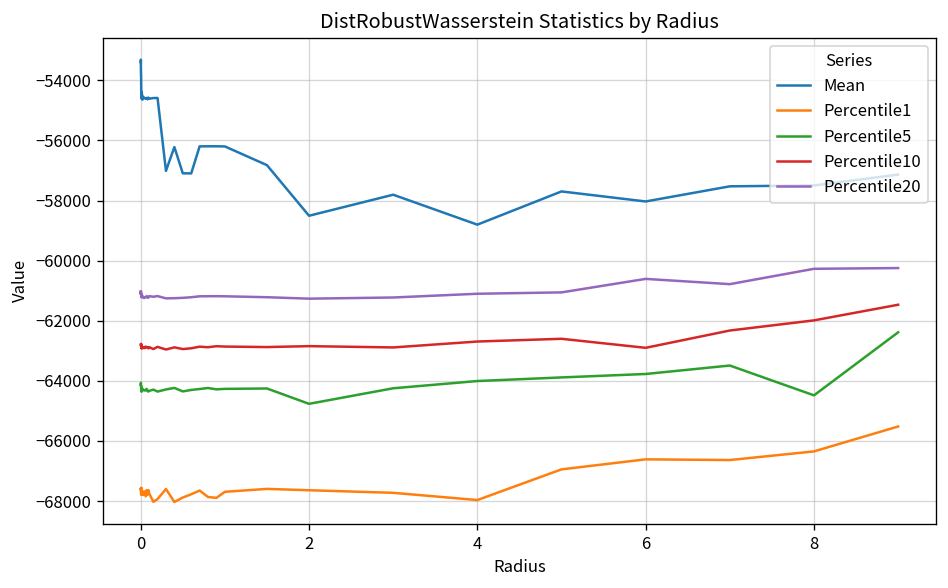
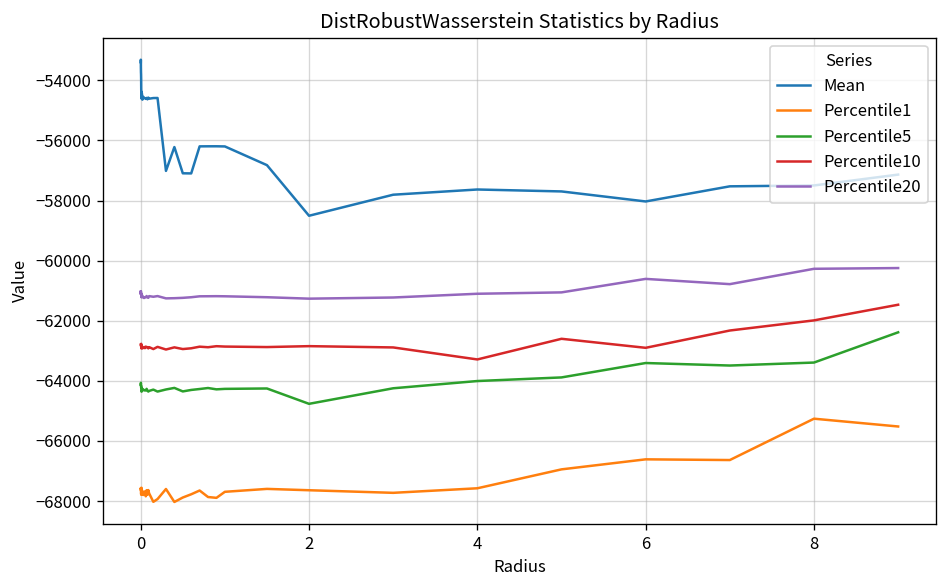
Mean, 4: -58800 -> -57600
Percentile1, 4: -68000 -> -67600
Percentile10, 4: -62700 -> -63300
Percentile5, 6: -63800 -> -63400
Percentile1, 8: -66300 -> -65300
Percentile5, 8: -64500 -> -63400
